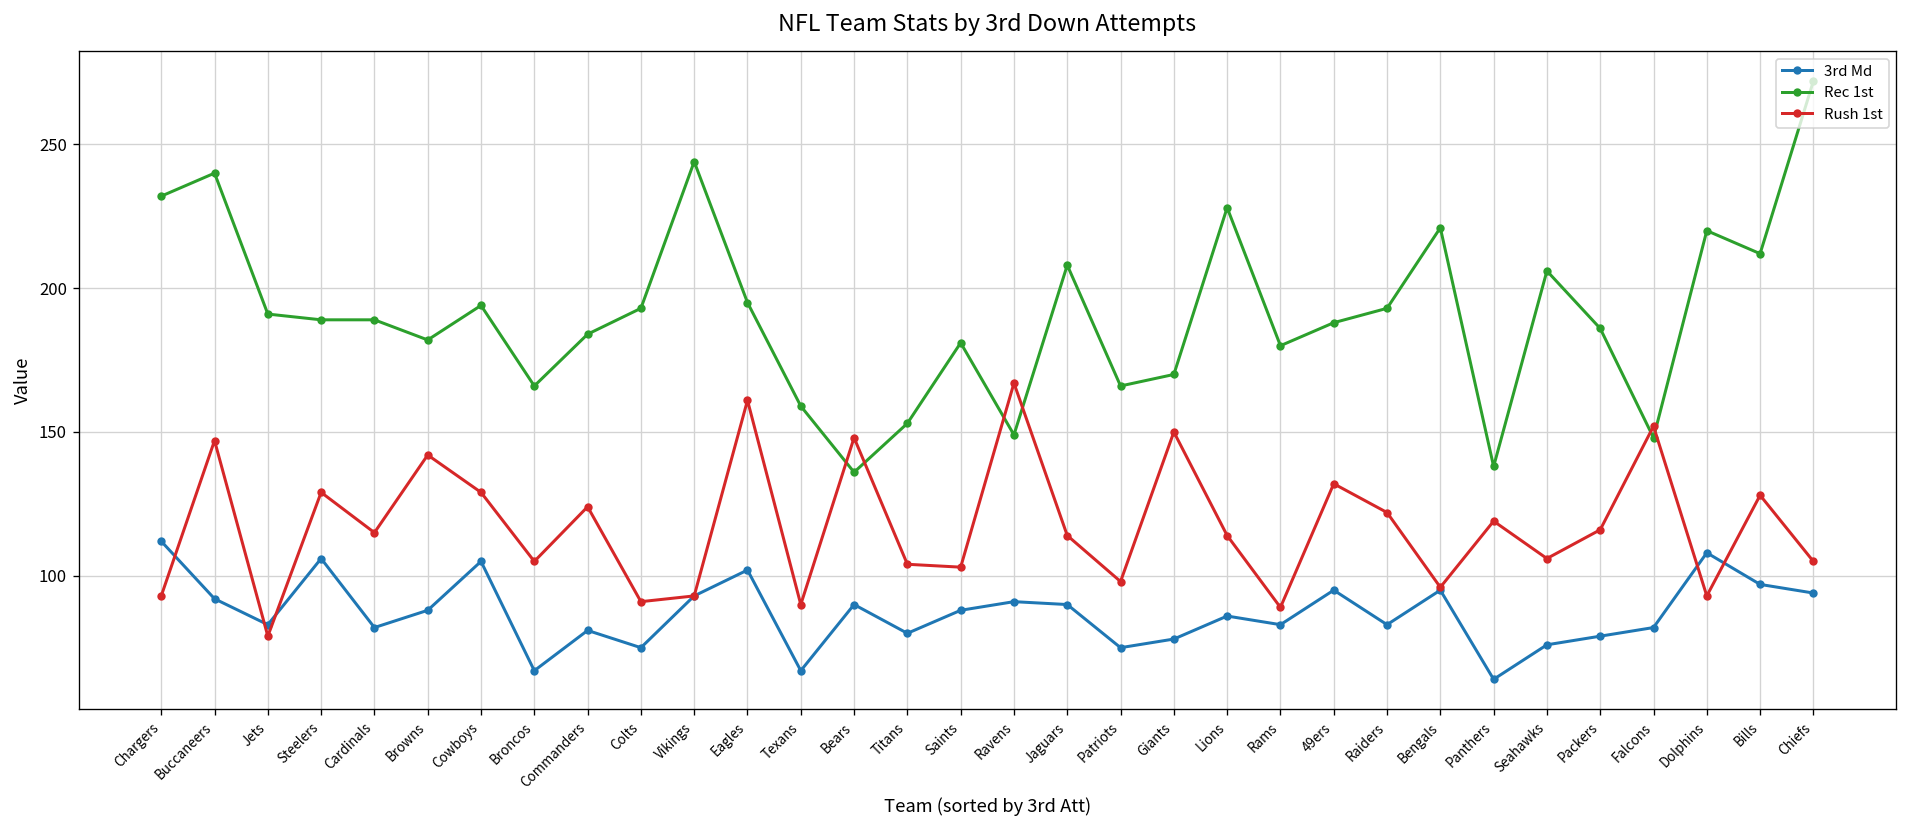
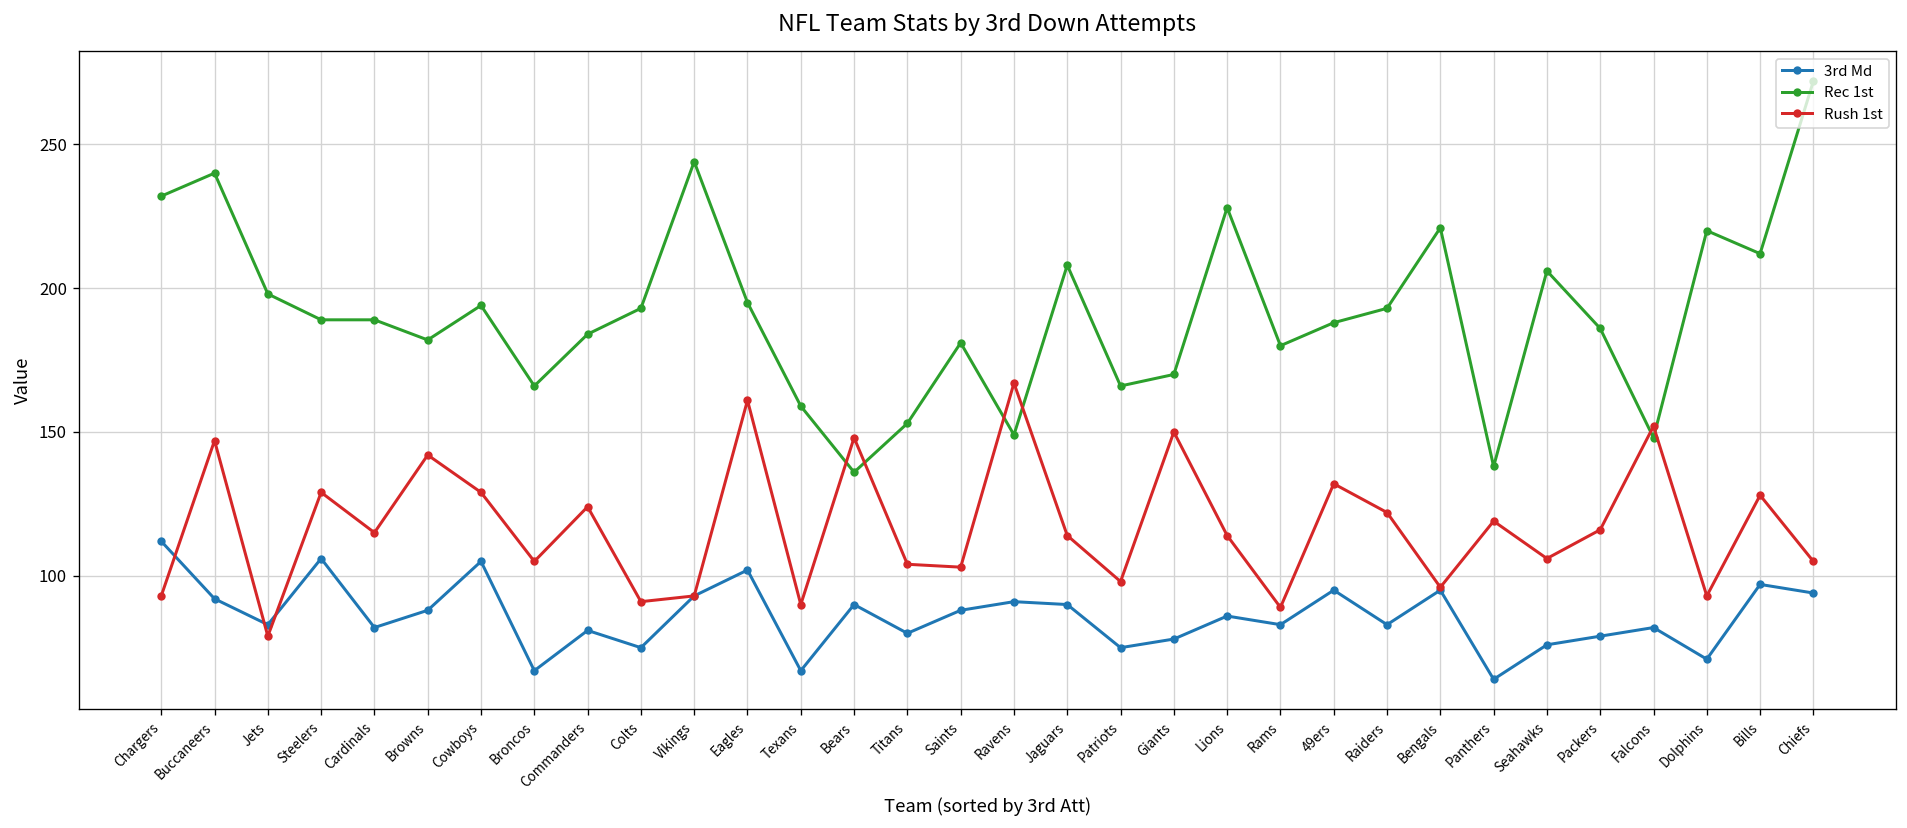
Rec 1st, Jets: 191 -> 198
3rd Md, Dolphins: 108 -> 71
